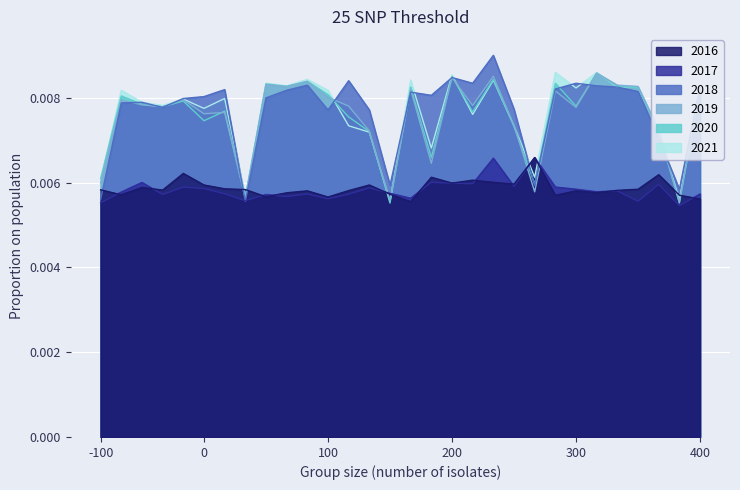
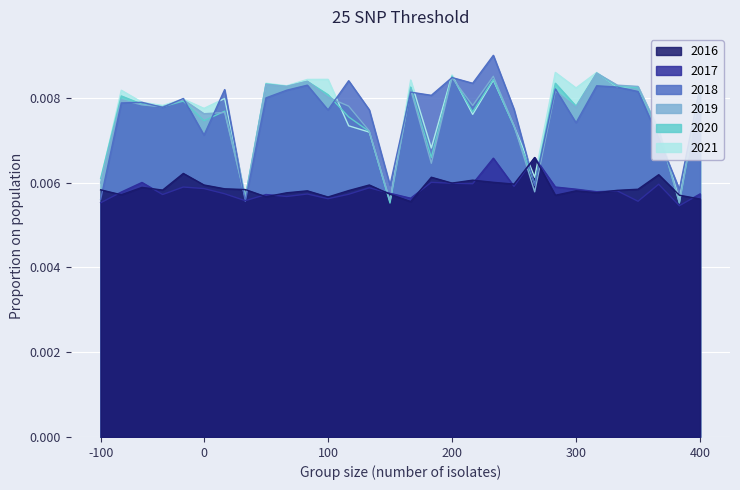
2018, 0: 0.0080 -> 0.0071
2021, 100: 0.0082 -> 0.0084
2018, 300: 0.0083 -> 0.0074
